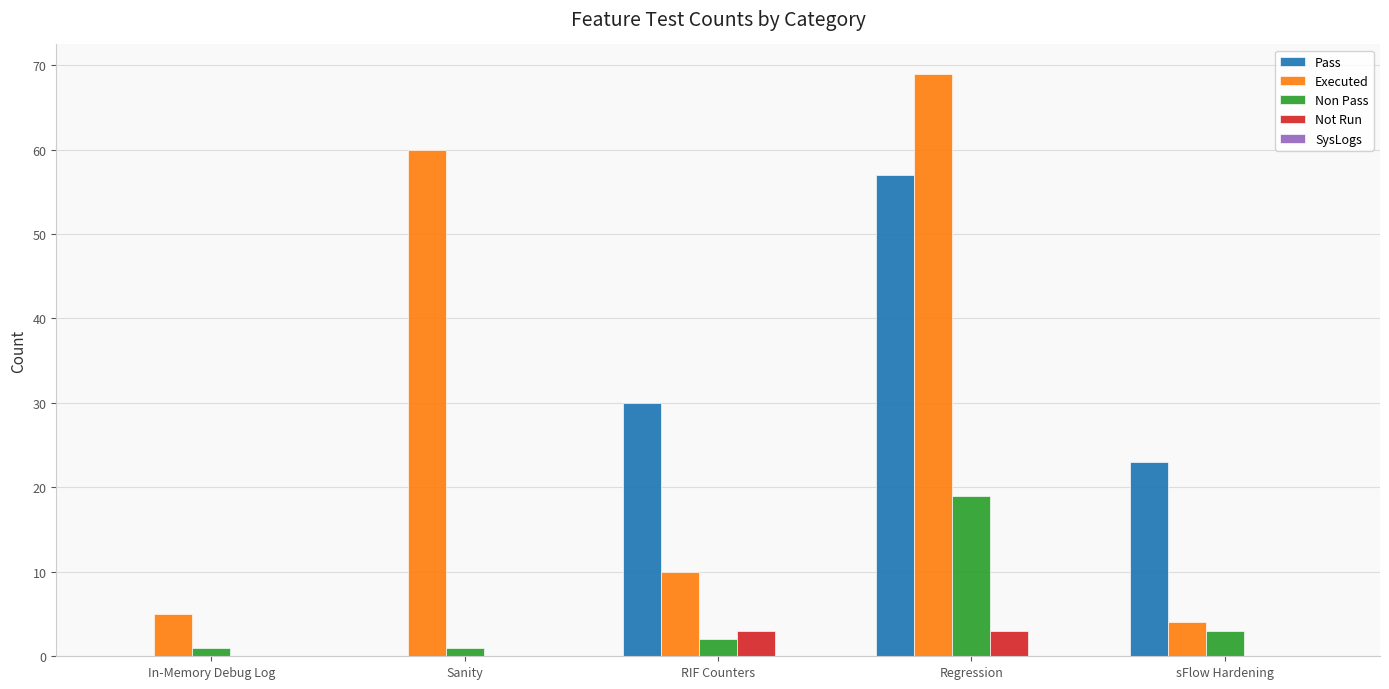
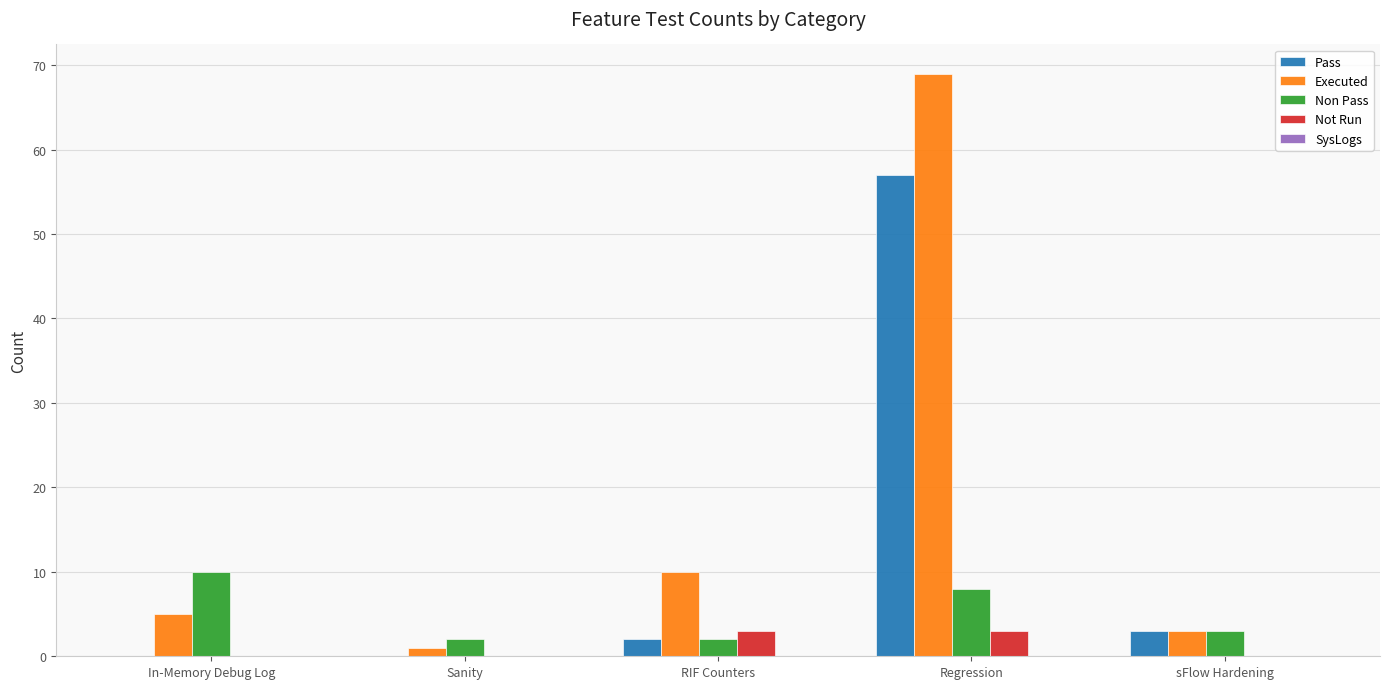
Non Pass, In-Memory Debug Log: 1 -> 10
Executed, Sanity: 60 -> 1
Non Pass, Sanity: 1 -> 2
Pass, RIF Counters: 30 -> 2
Non Pass, Regression: 19 -> 8
Pass, sFlow Hardening: 23 -> 3
Executed, sFlow Hardening: 4 -> 3
